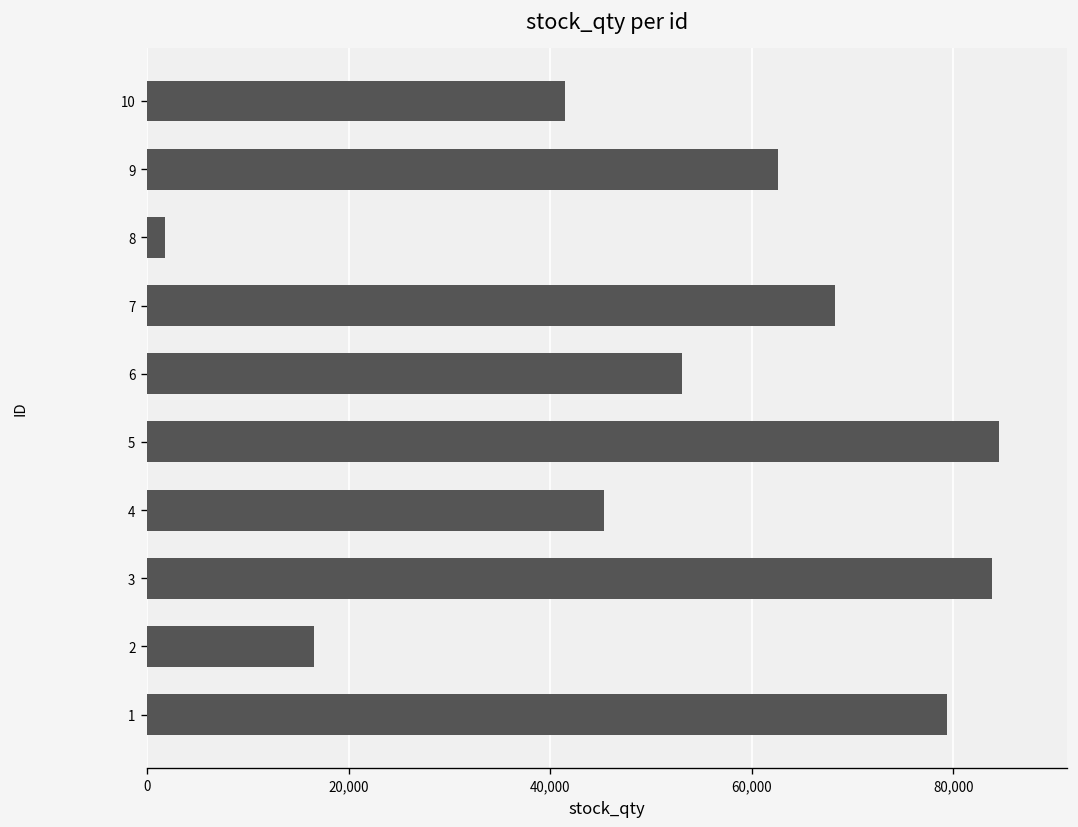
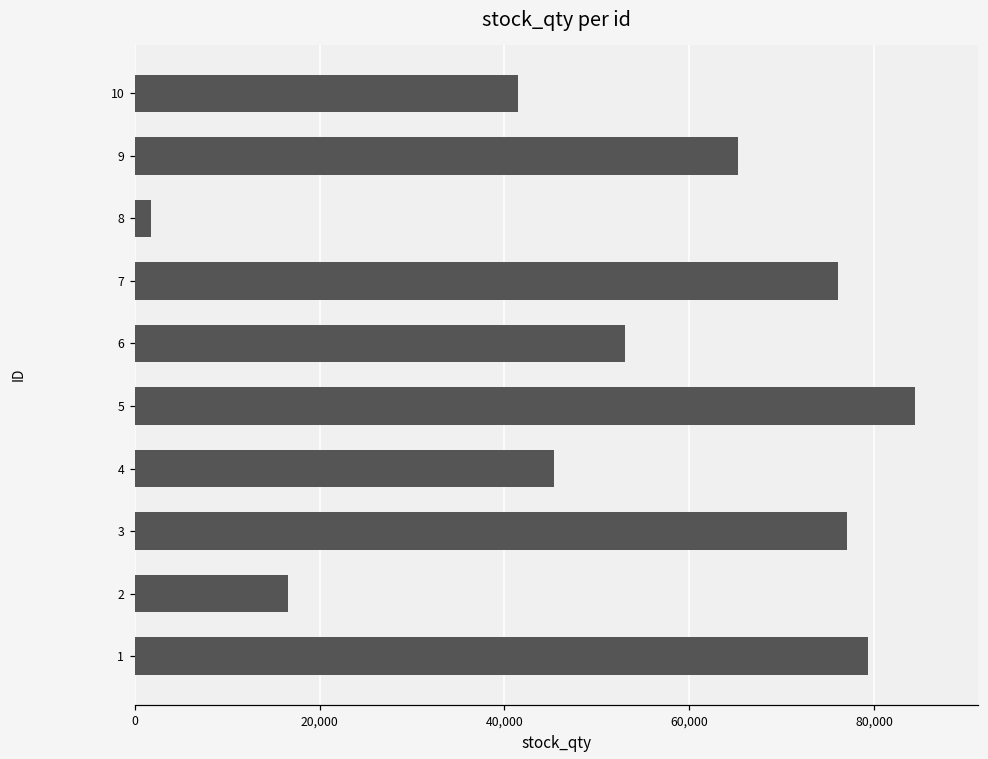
9: 63,000 -> 65,000
7: 68,000 -> 76,000
3: 84,000 -> 77,000
